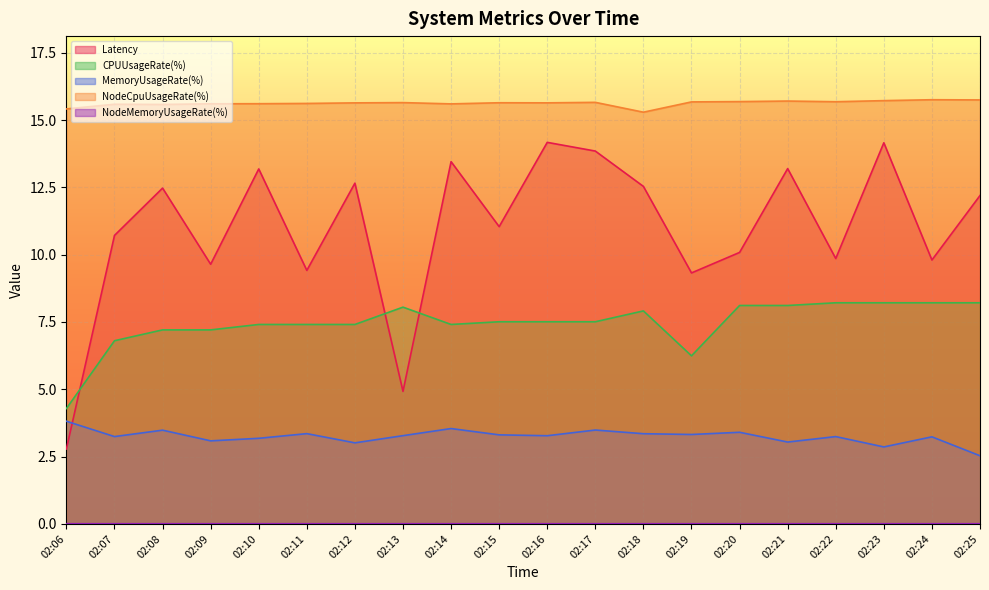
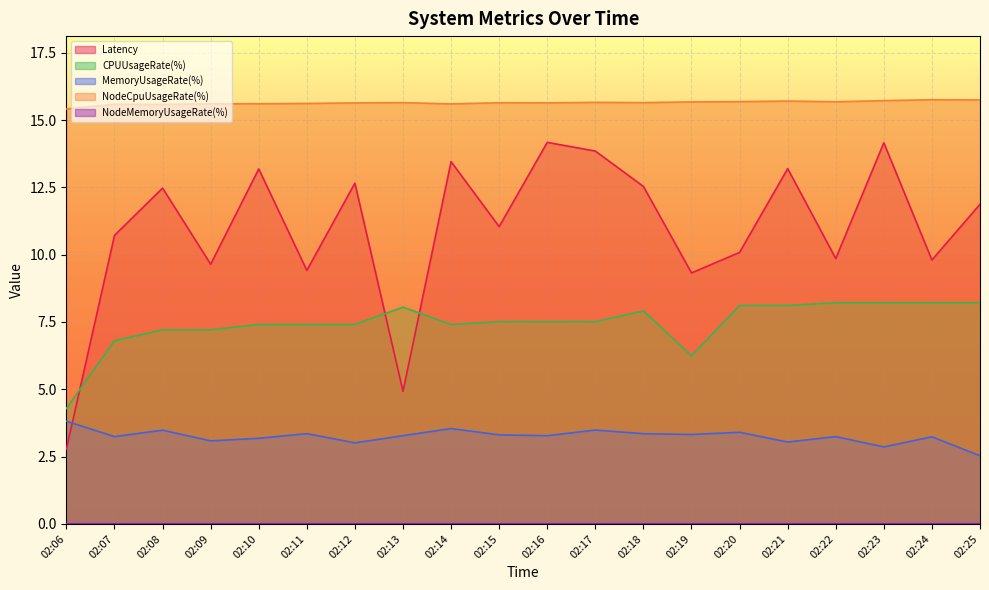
NodeCpuUsageRate(%), 02:18: 15.3 -> 15.6
Latency, 02:25: 12.2 -> 11.9
